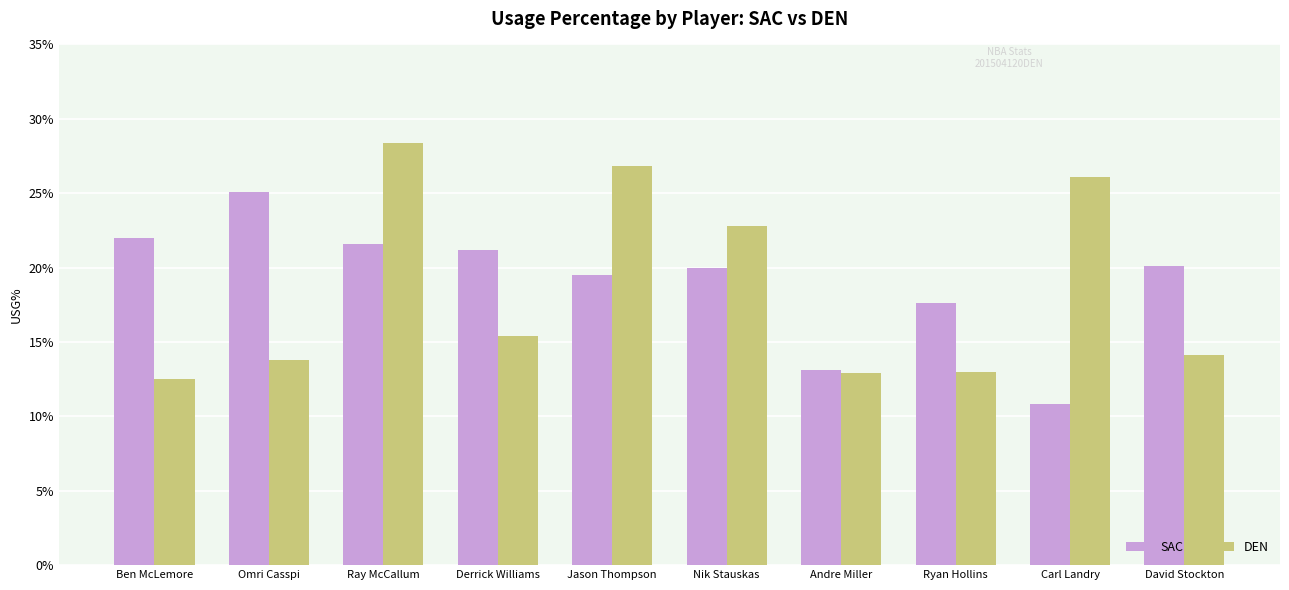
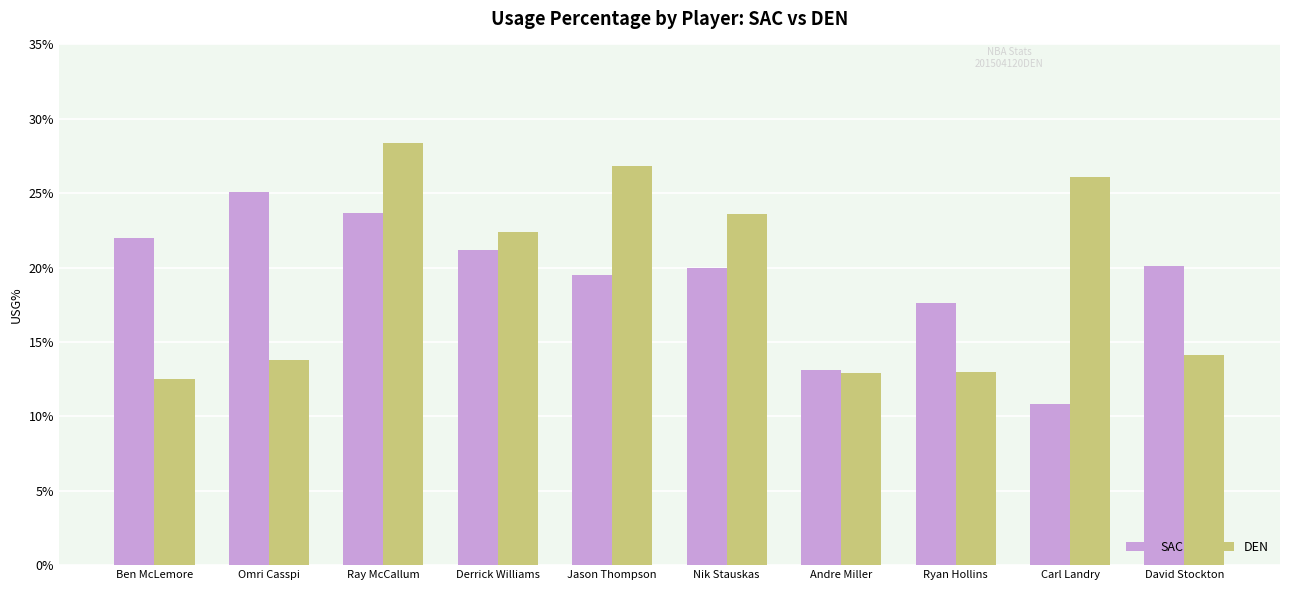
SAC, Ray McCallum: 21.6% -> 23.7%
DEN, Derrick Williams: 15.4% -> 22.4%
DEN, Nik Stauskas: 22.8% -> 23.6%
